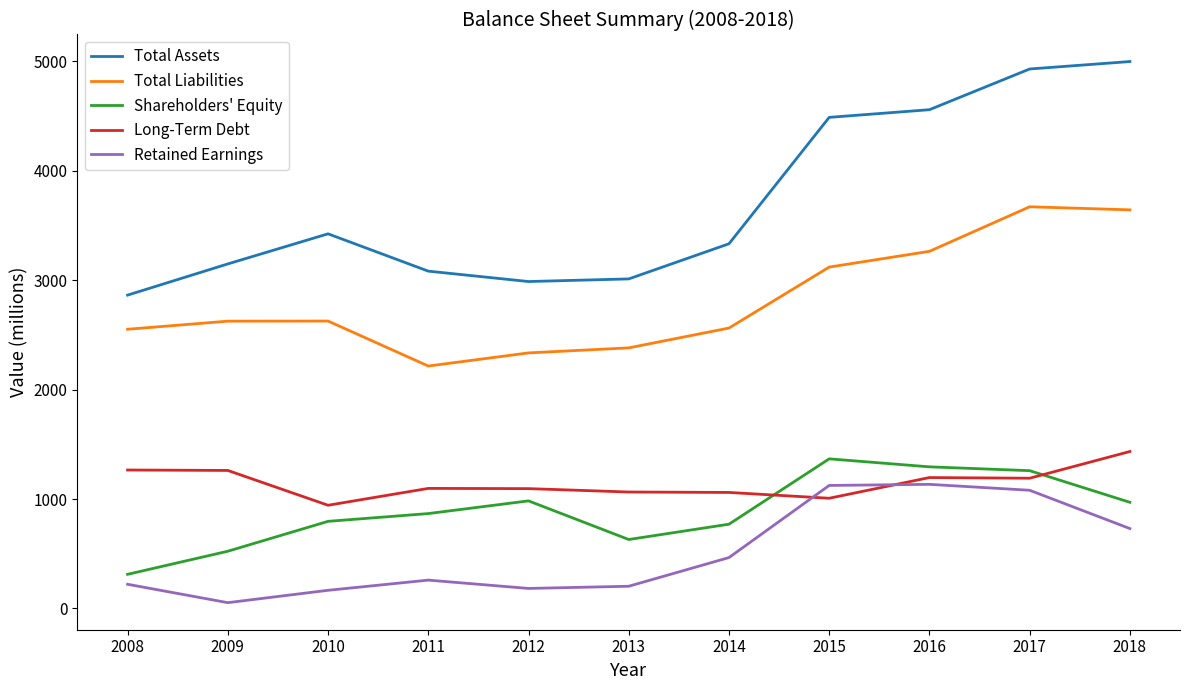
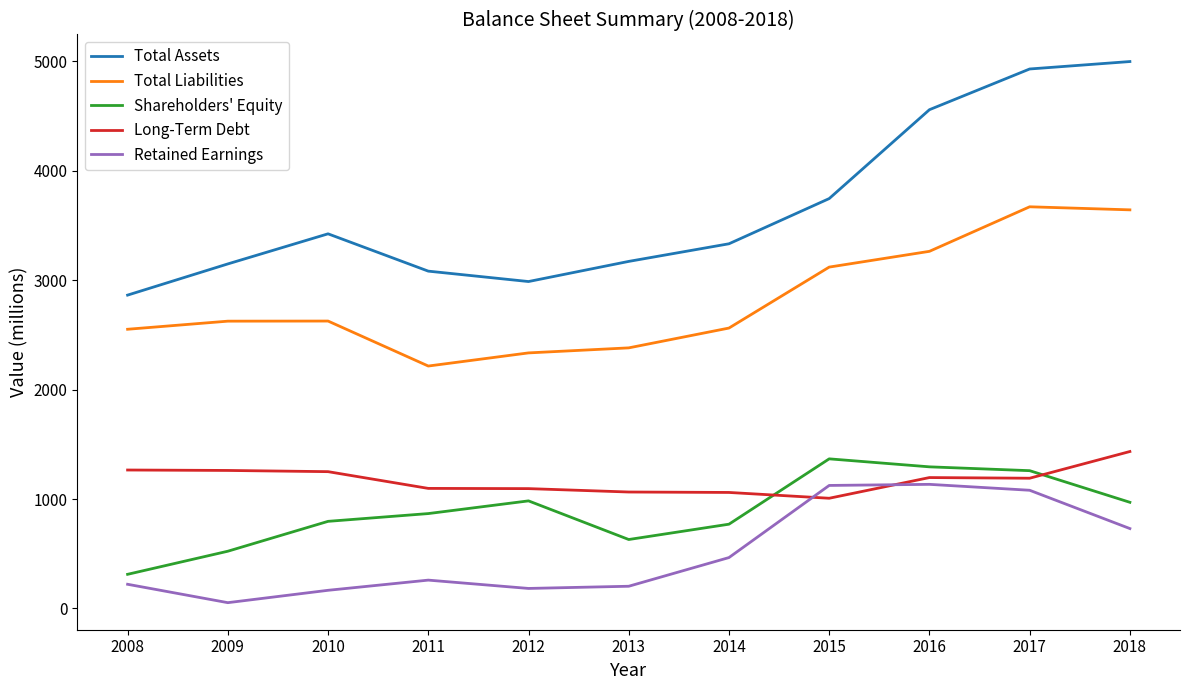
Long-Term Debt, 2010: 940 -> 1250
Total Assets, 2013: 3010 -> 3170
Total Assets, 2015: 4490 -> 3750
